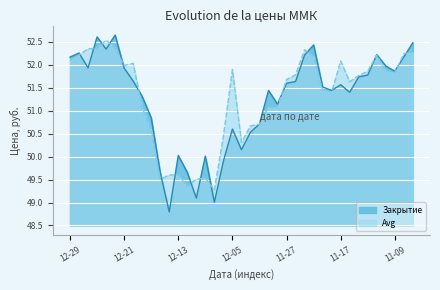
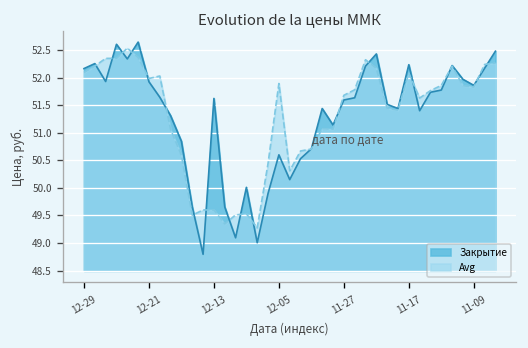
Закрытие, 12-13: 50.0 -> 51.6
Закрытие, 11-17: 51.6 -> 52.2
